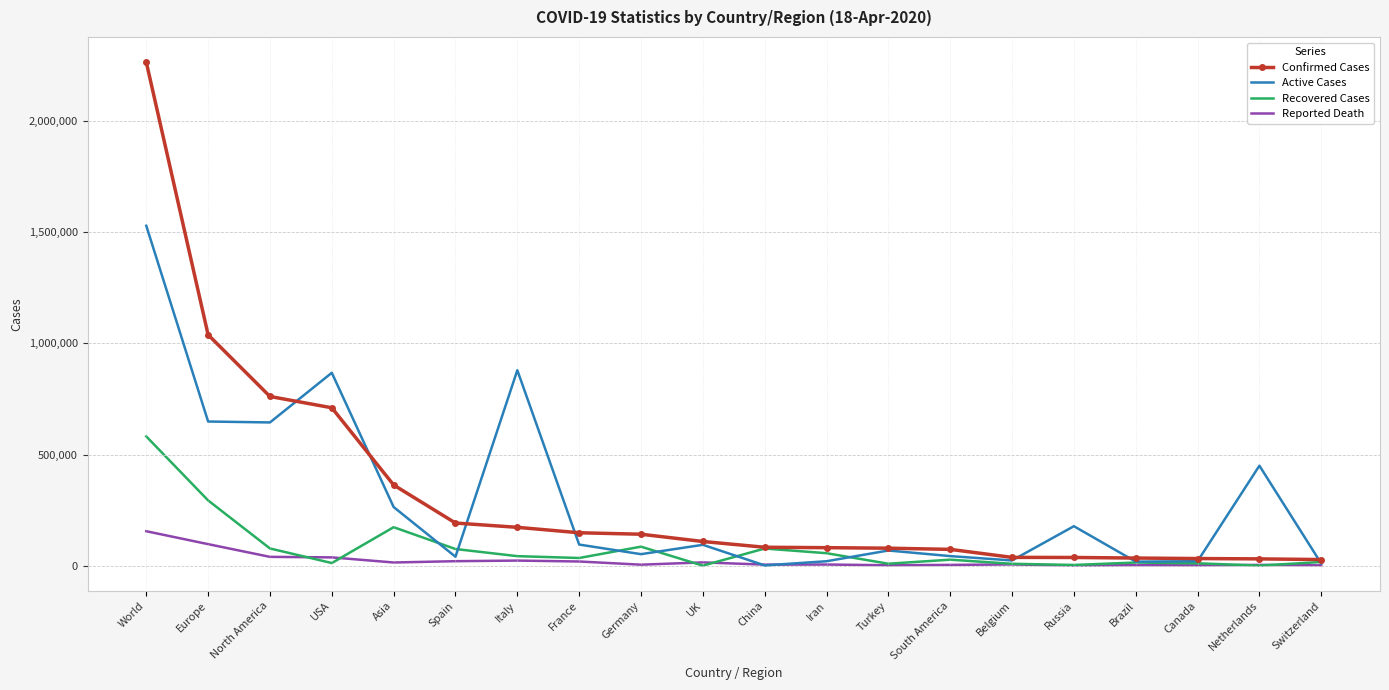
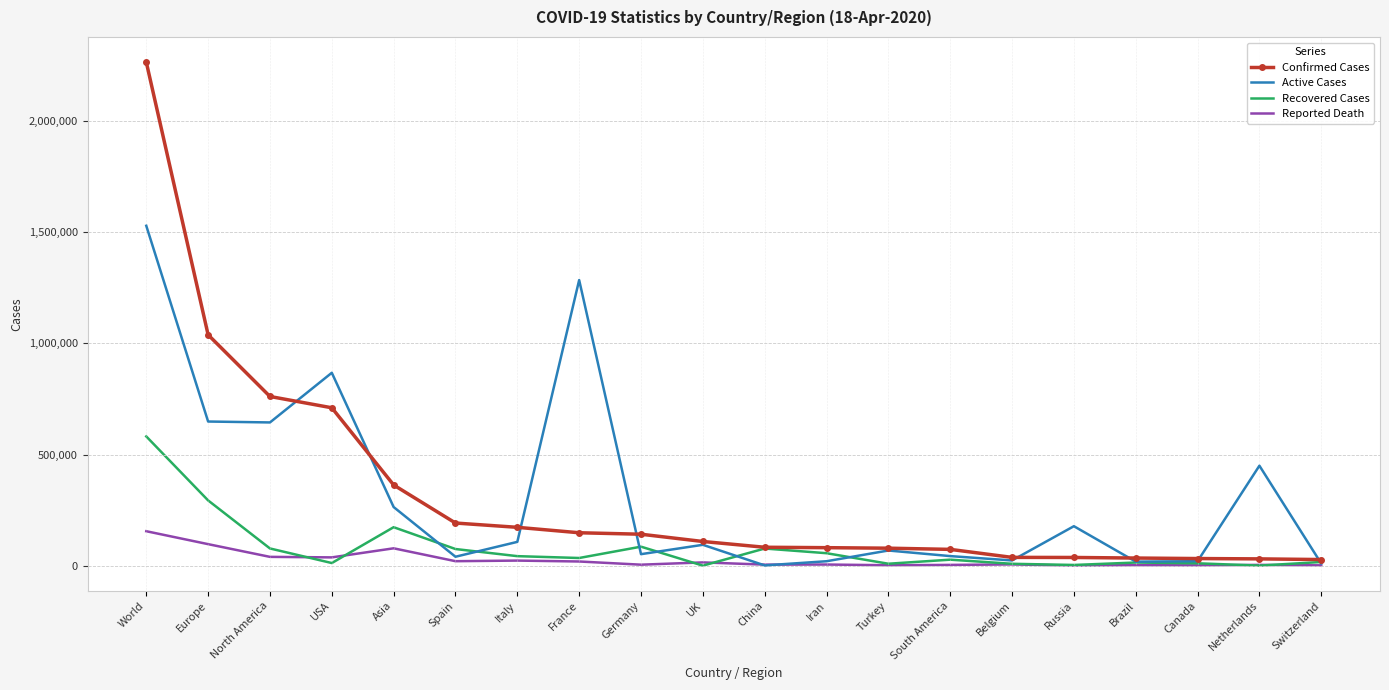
Reported Death, Asia: 10,000 -> 80,000
Active Cases, Italy: 880,000 -> 110,000
Active Cases, France: 90,000 -> 1,280,000
